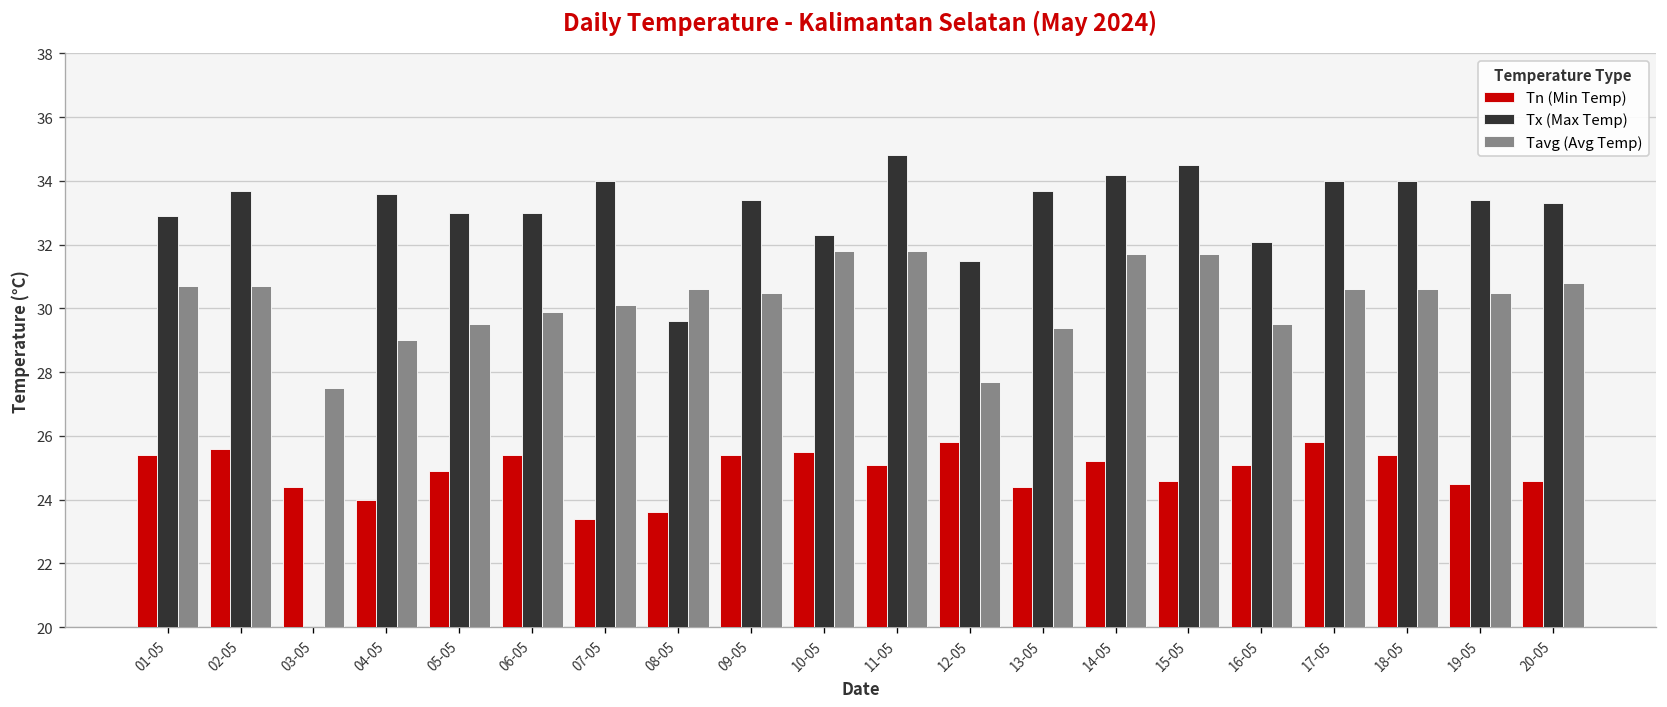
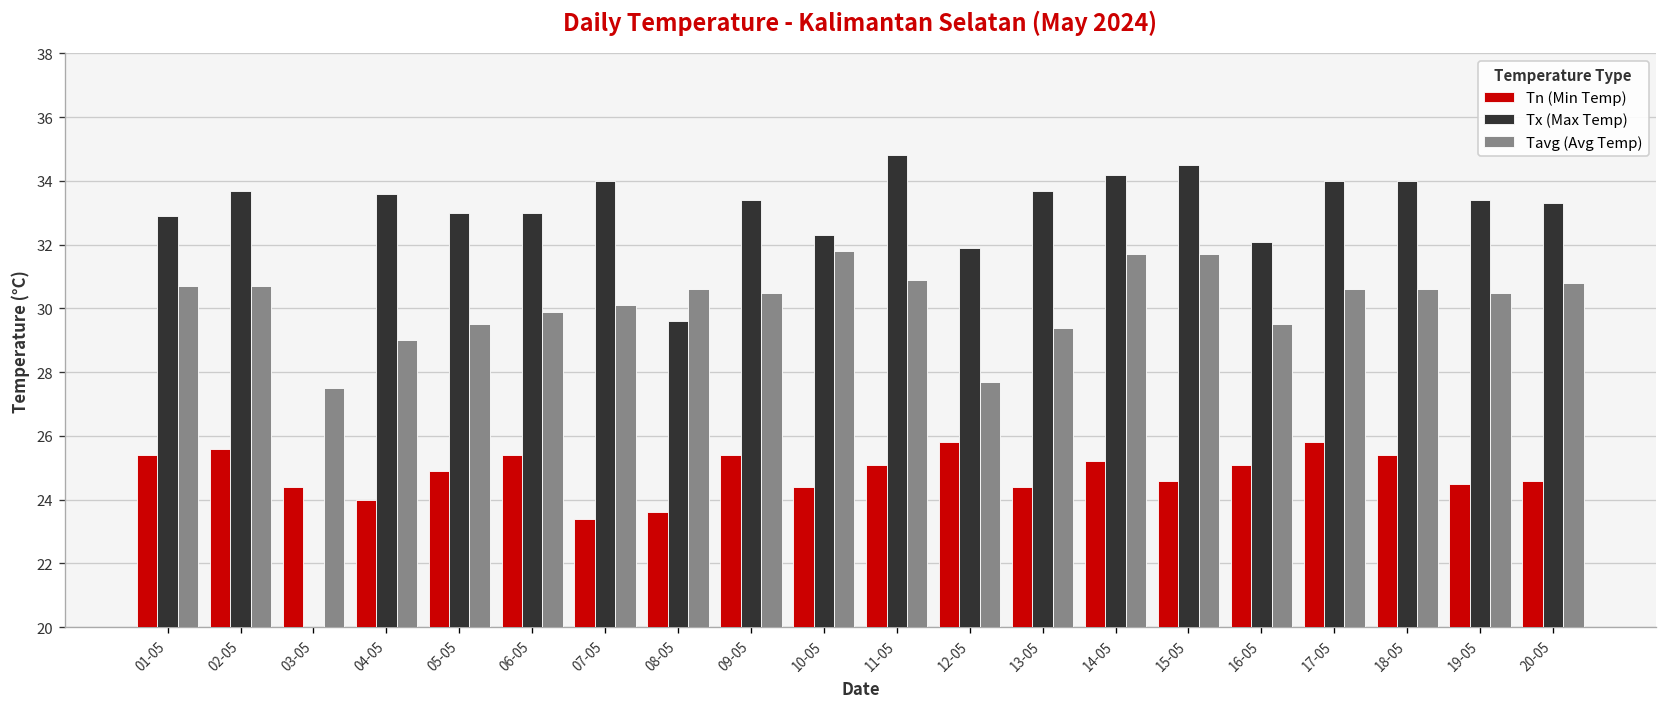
Tn (Min Temp), 10-05: 25.5 -> 24.4
Tavg (Avg Temp), 11-05: 31.8 -> 30.9
Tx (Max Temp), 12-05: 31.5 -> 31.9
